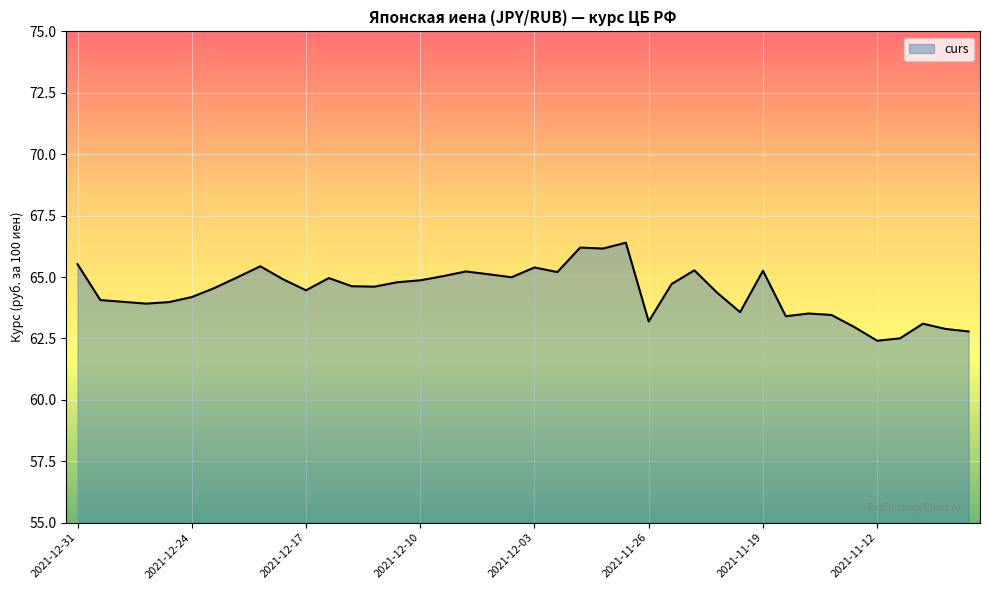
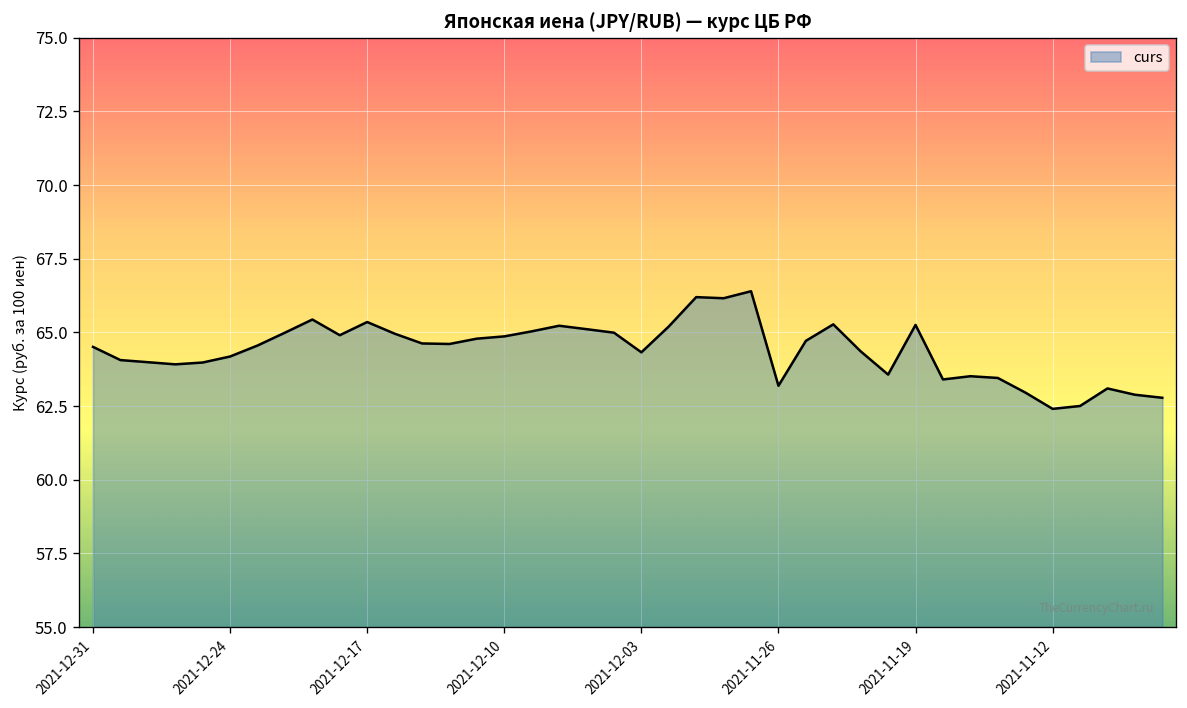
2021-12-31: 65.5 -> 64.5
2021-12-17: 64.5 -> 65.4
2021-12-03: 65.4 -> 64.3
